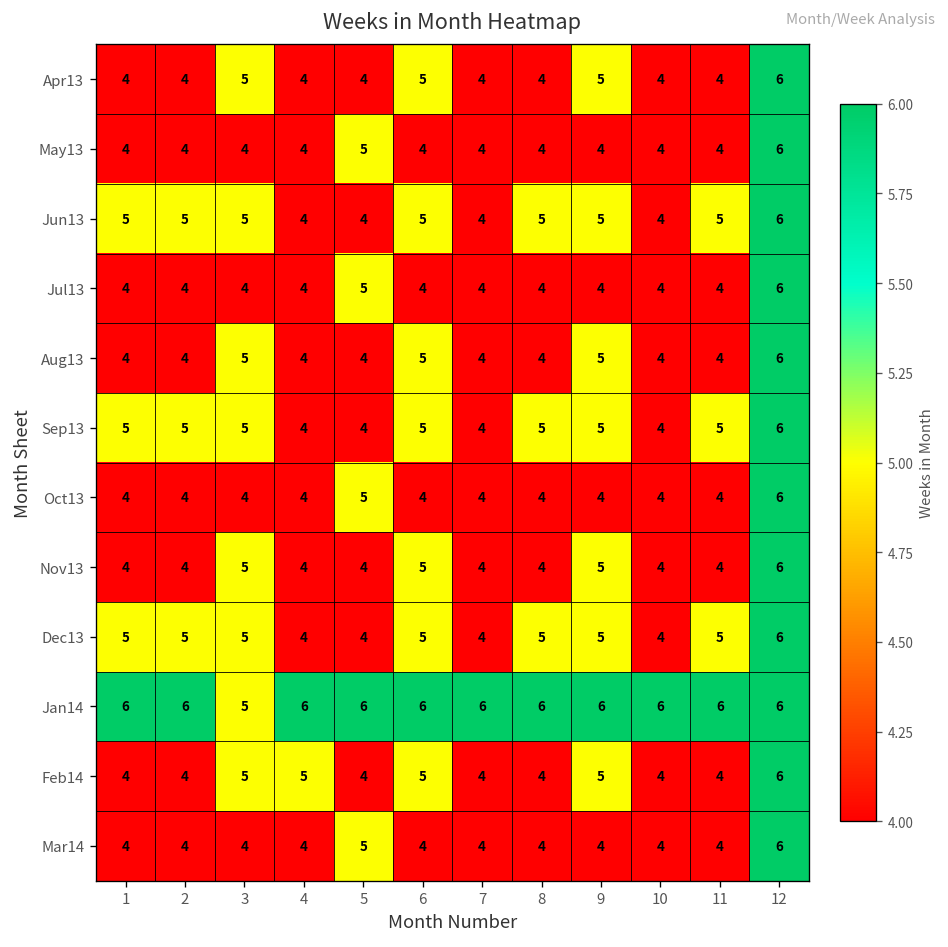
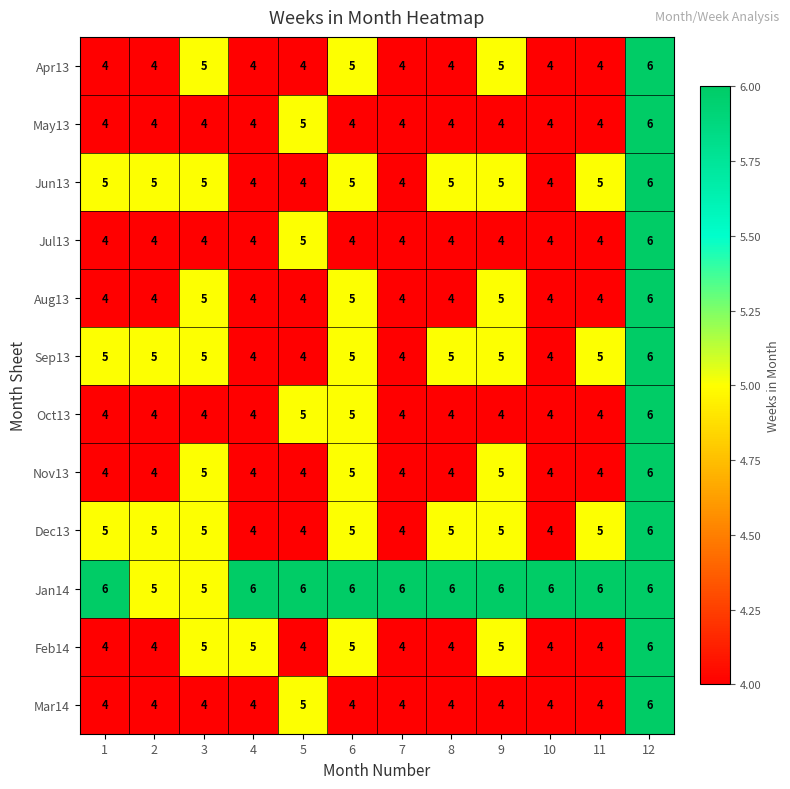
Oct13, 6: 4 -> 5
Jan14, 2: 6 -> 5
